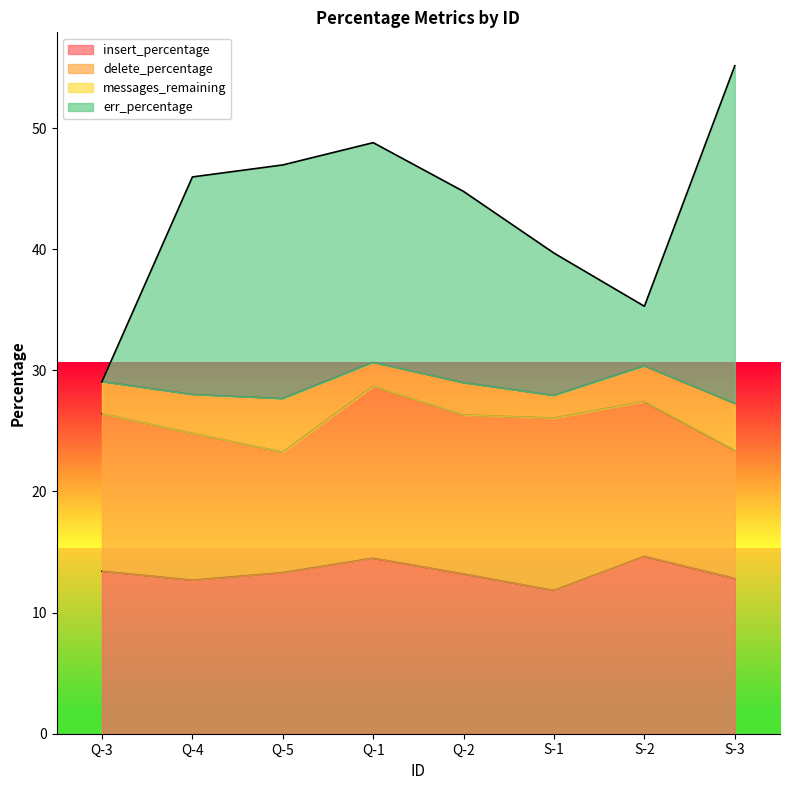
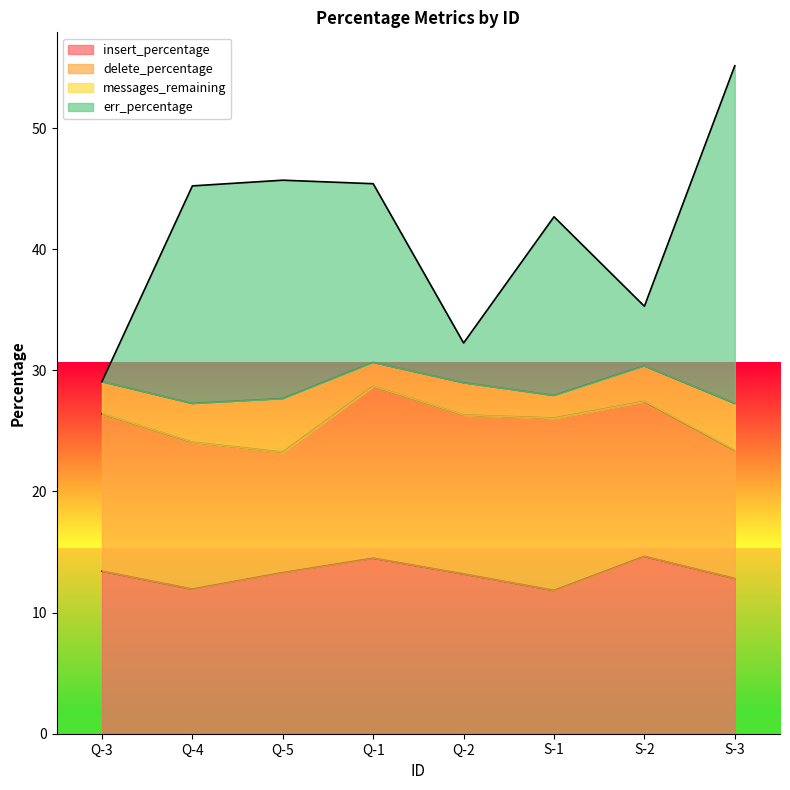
insert_percentage, Q-4: 12.7 -> 11.9
err_percentage, Q-5: 19.3 -> 18.0
err_percentage, Q-1: 18.1 -> 14.8
err_percentage, Q-2: 15.8 -> 3.3
err_percentage, S-1: 11.8 -> 14.8
